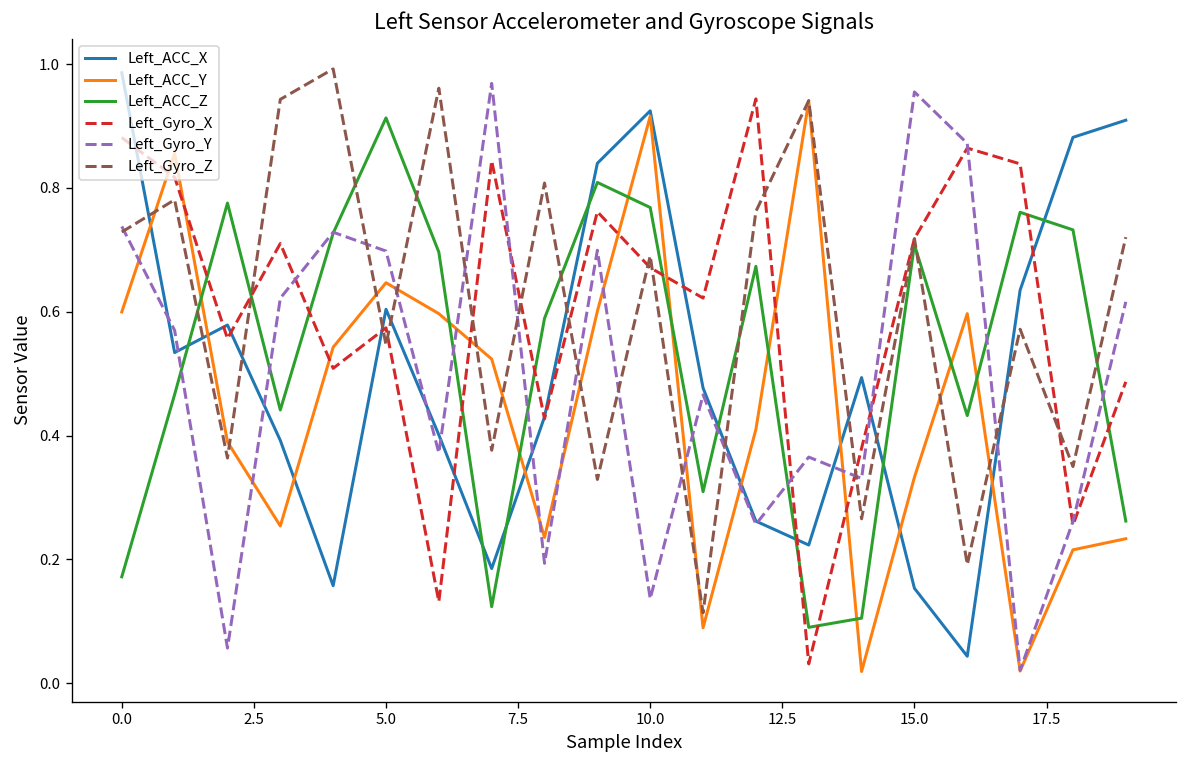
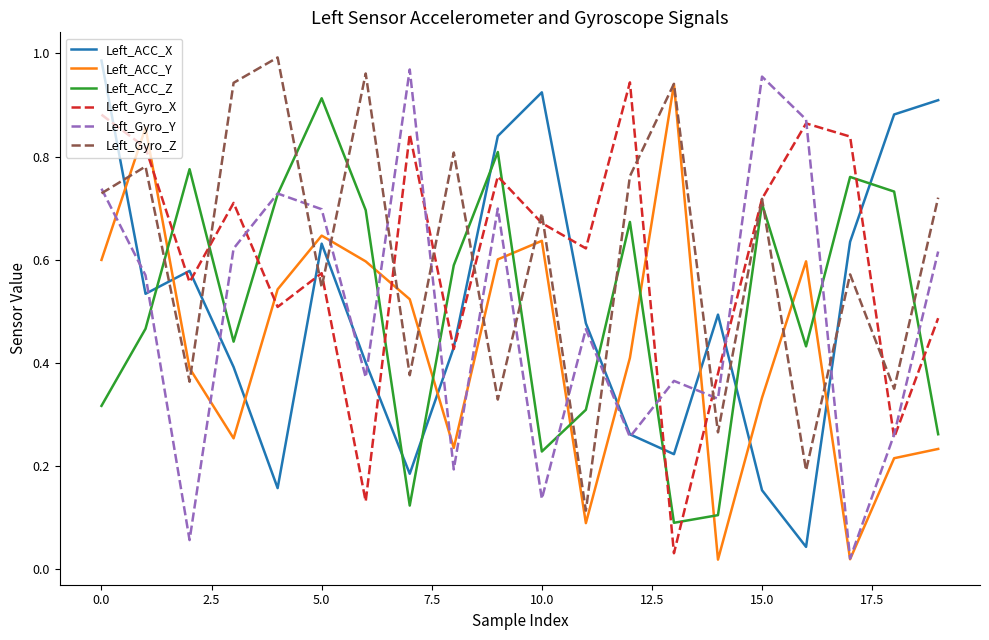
Left_ACC_Z, 0.0: 0.17 -> 0.32
Left_ACC_X, 5.0: 0.60 -> 0.63
Left_ACC_Y, 10.0: 0.92 -> 0.64
Left_ACC_Z, 10.0: 0.77 -> 0.23
